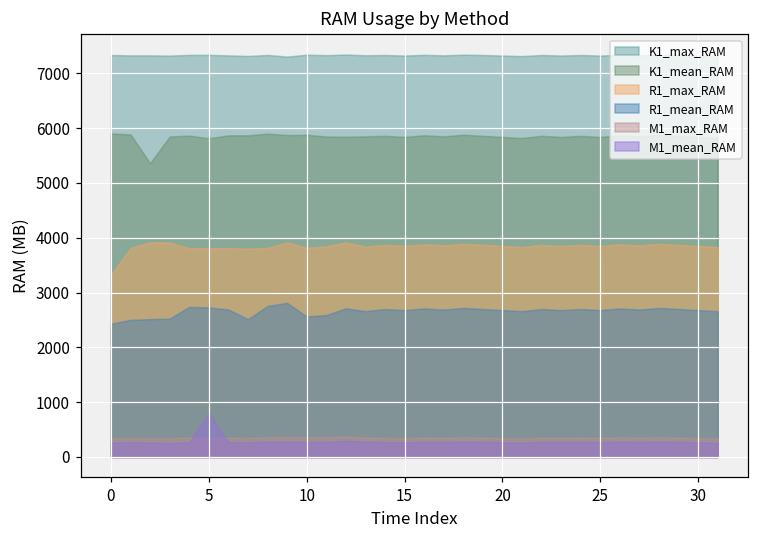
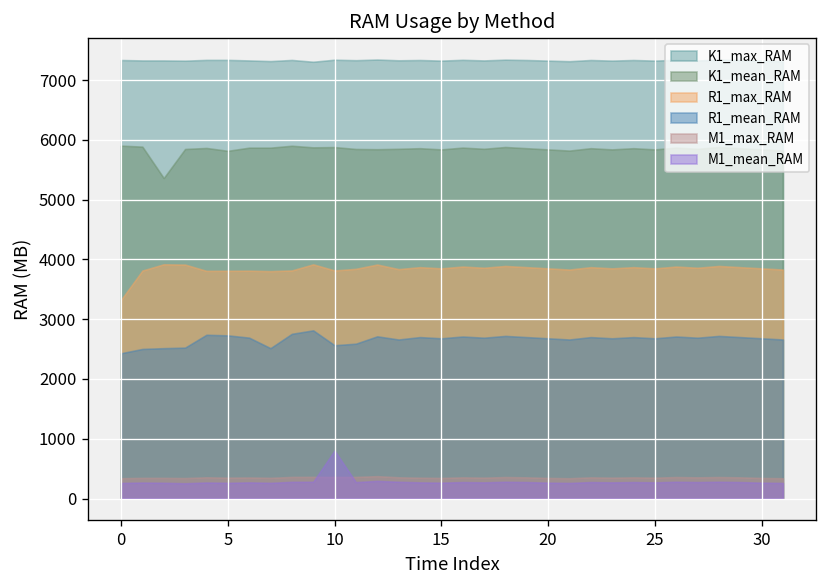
M1_mean_RAM, 5: 800 -> 300
M1_mean_RAM, 10: 300 -> 800
